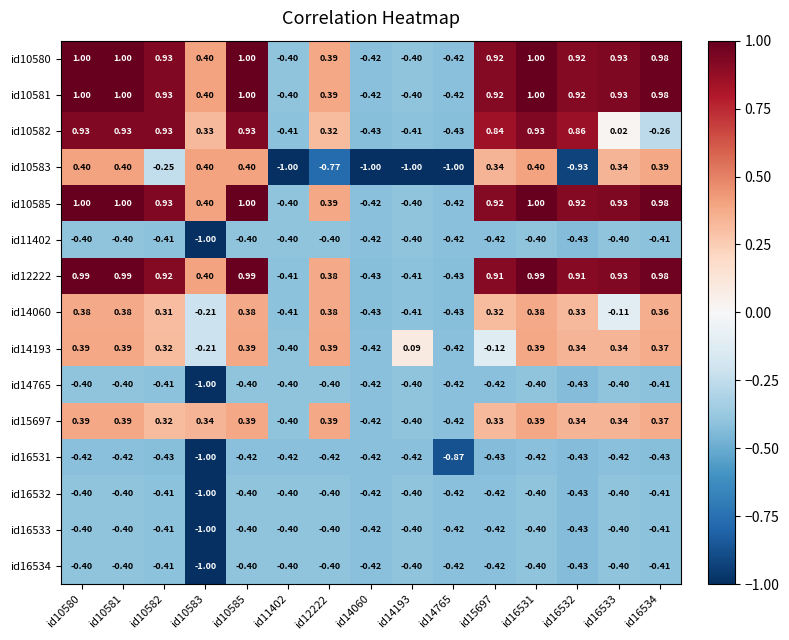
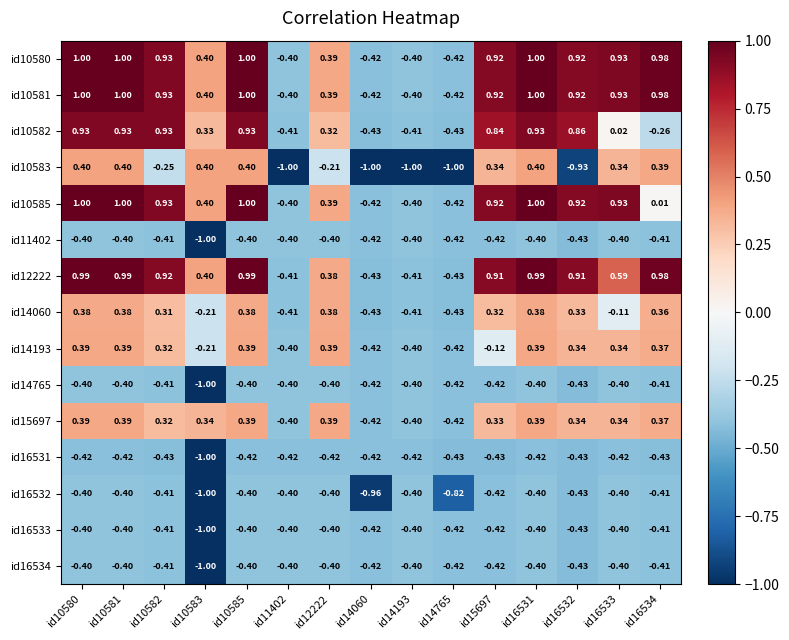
id10583, id12222: -0.77 -> -0.21
id10585, id16534: 0.98 -> 0.01
id12222, id16533: 0.93 -> 0.59
id14193, id14193: 0.09 -> -0.40
id16531, id14765: -0.87 -> -0.43
id16532, id14060: -0.42 -> -0.96
id16532, id14765: -0.42 -> -0.82
